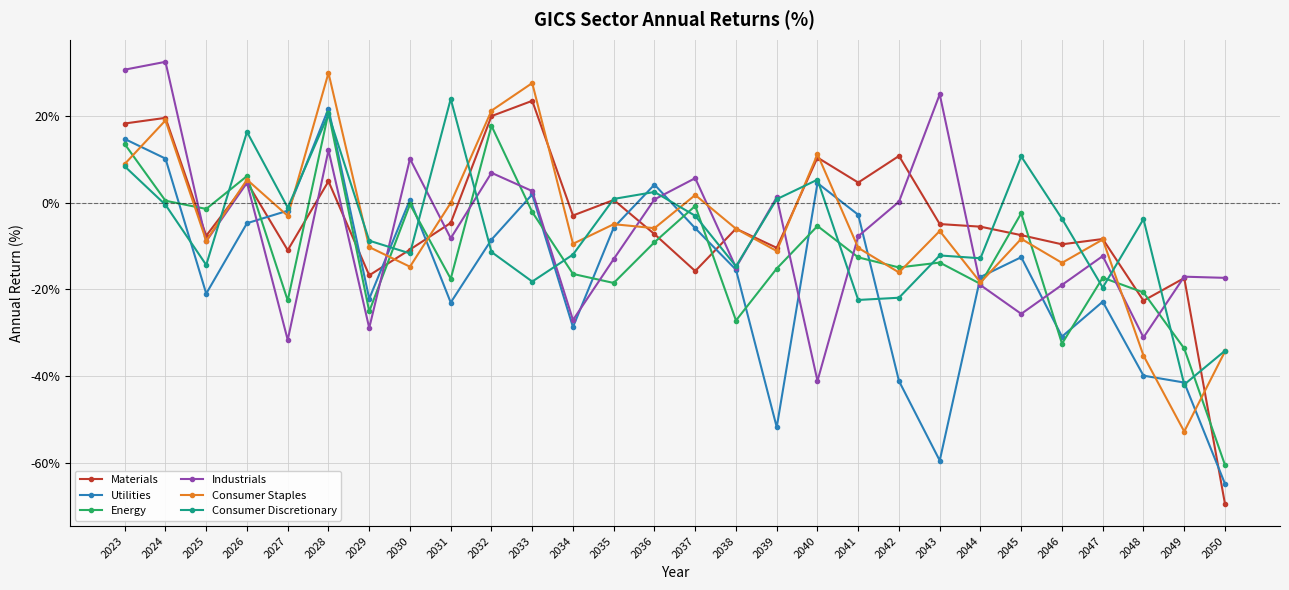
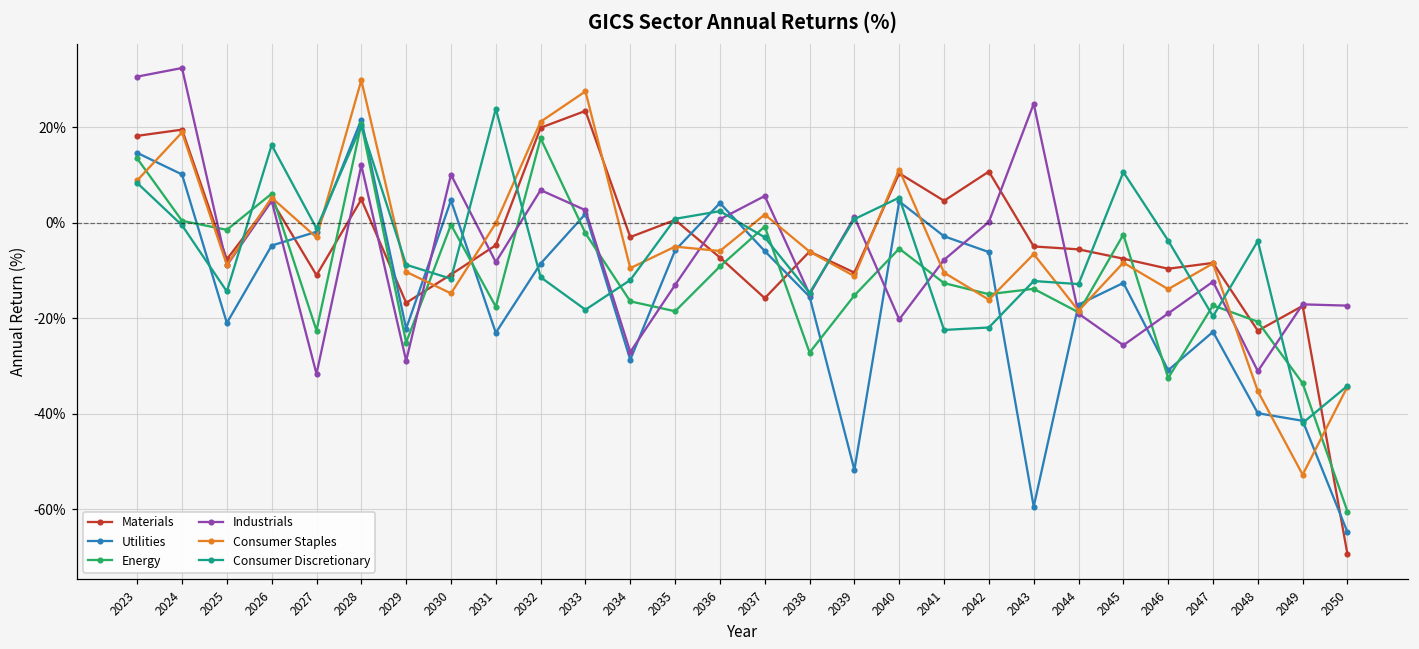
Utilities, 2030: 1% -> 5%
Industrials, 2040: -41% -> -20%
Utilities, 2042: -41% -> -6%
